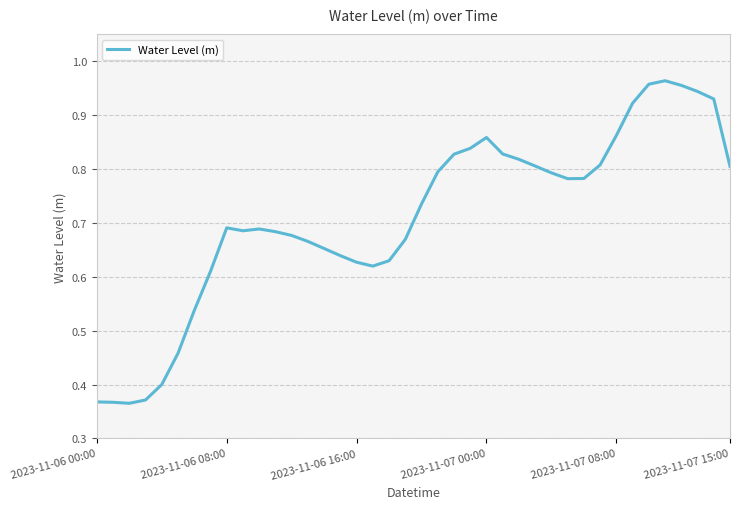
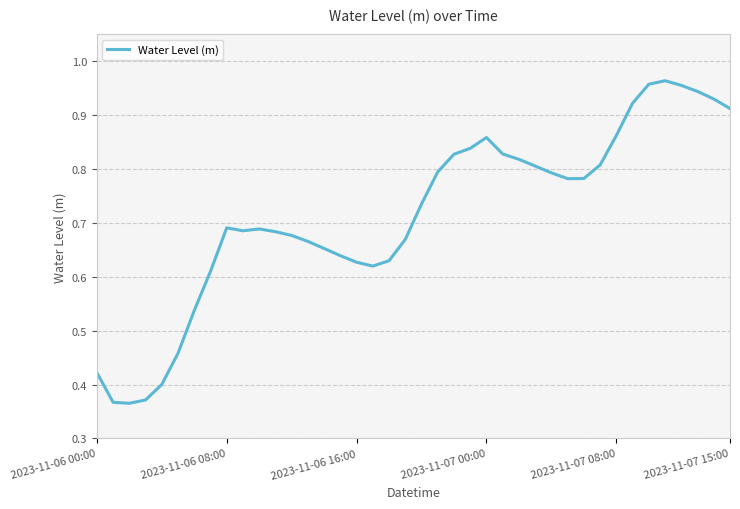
2023-11-06 00:00: 0.37 -> 0.42
2023-11-07 15:00: 0.81 -> 0.91
